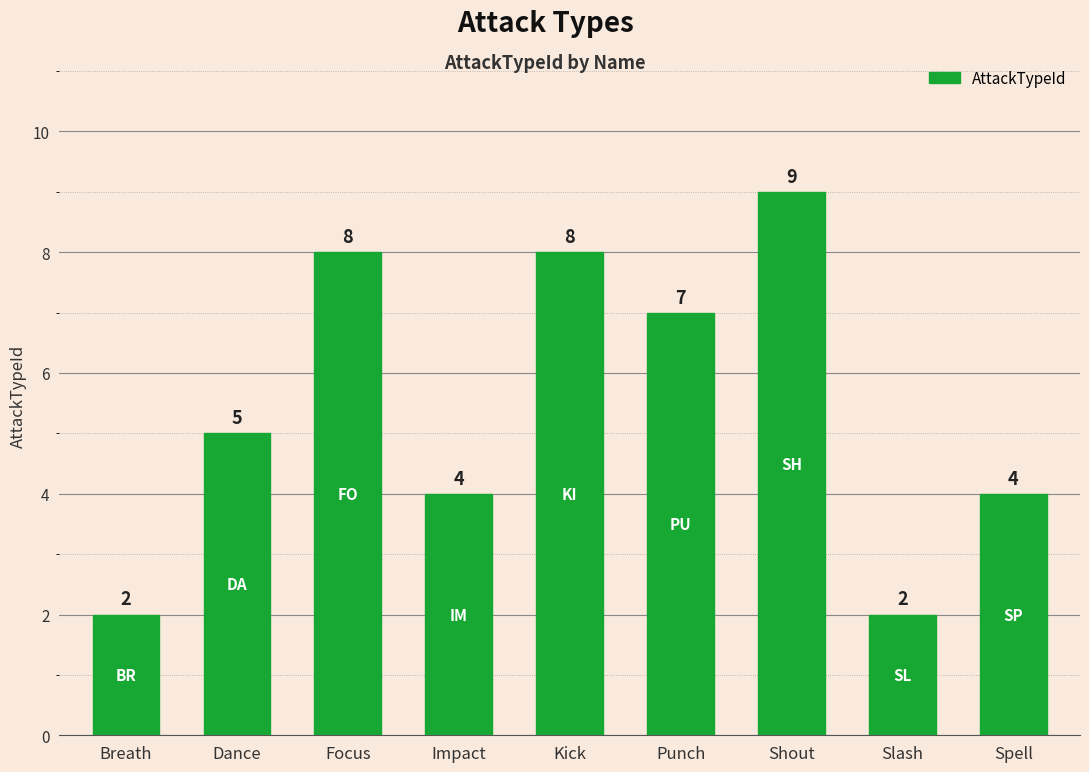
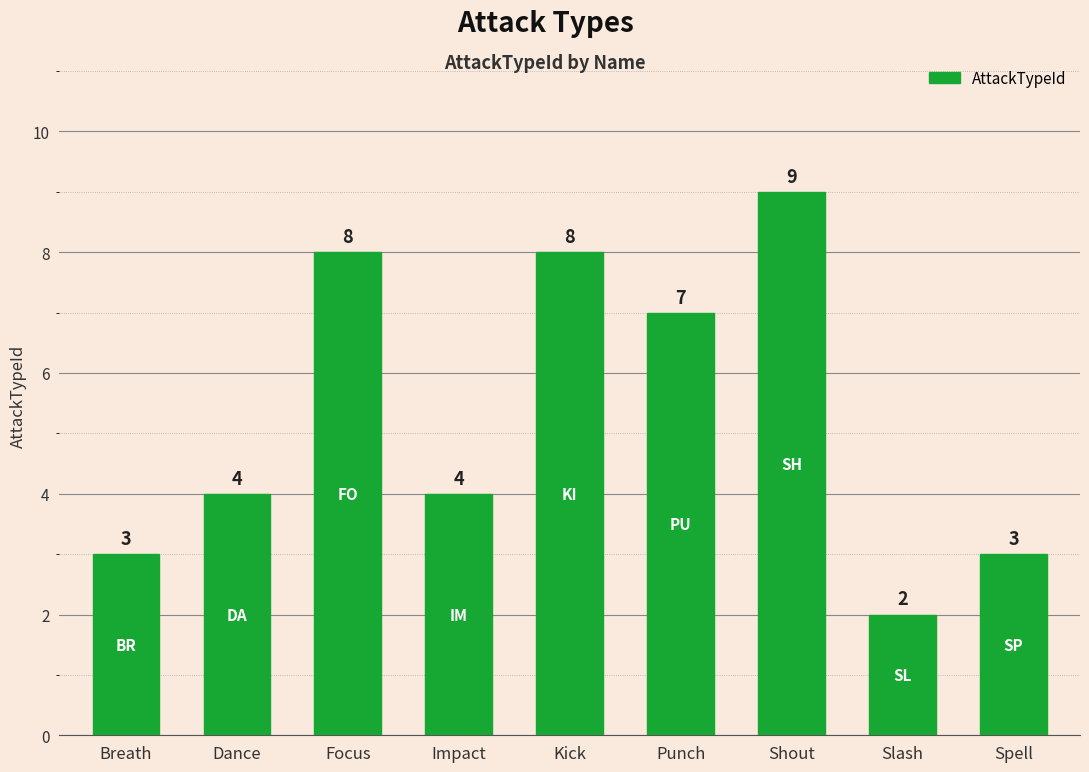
Breath: 2 -> 3
Dance: 5 -> 4
Spell: 4 -> 3
